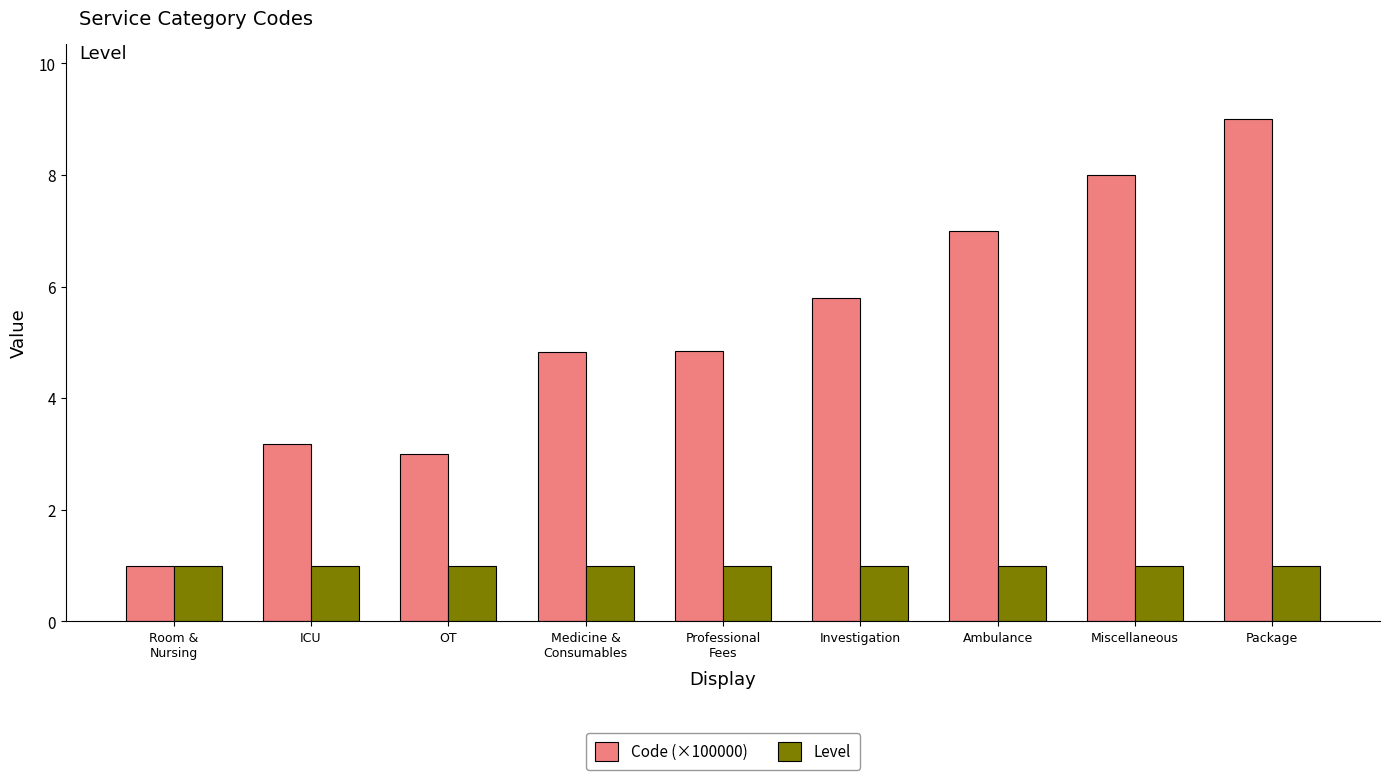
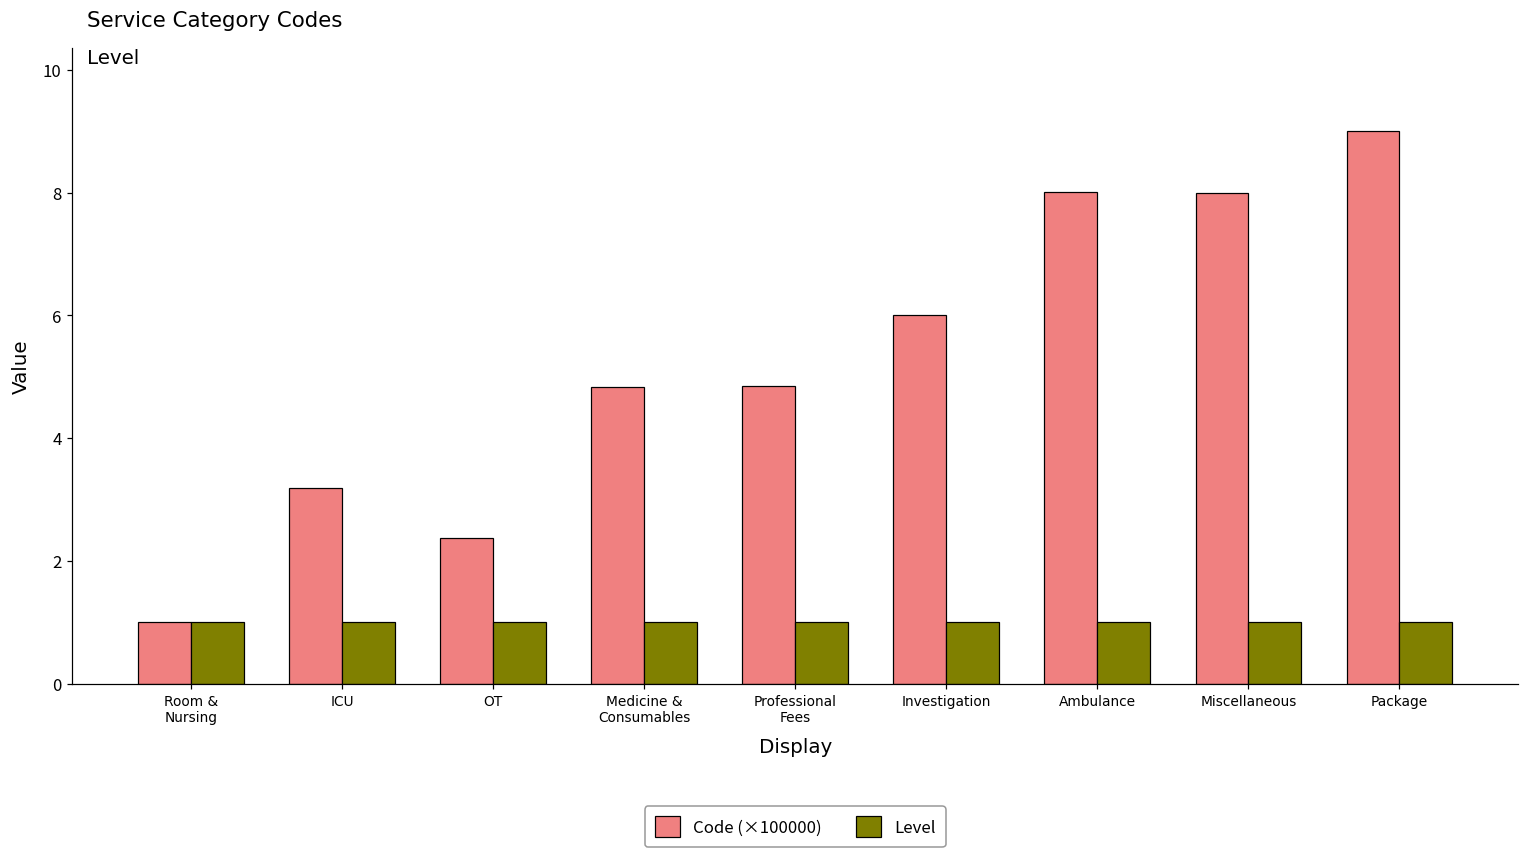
Code (×100000), OT: 3.0 -> 2.4
Code (×100000), Investigation: 5.8 -> 6.0
Code (×100000), Ambulance: 7.0 -> 8.0
